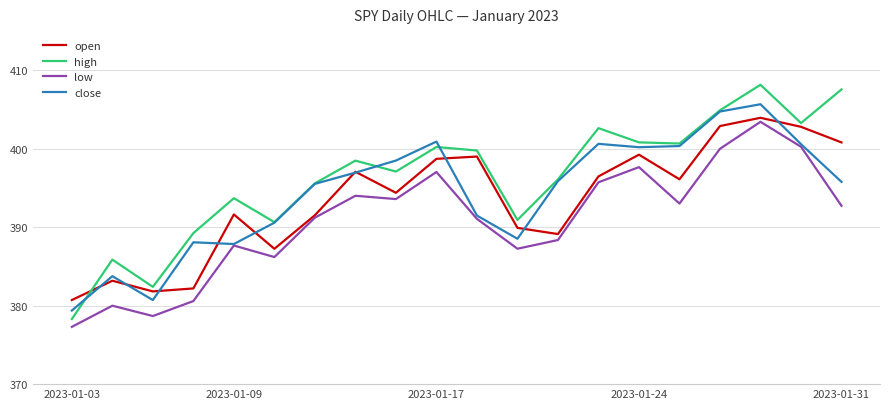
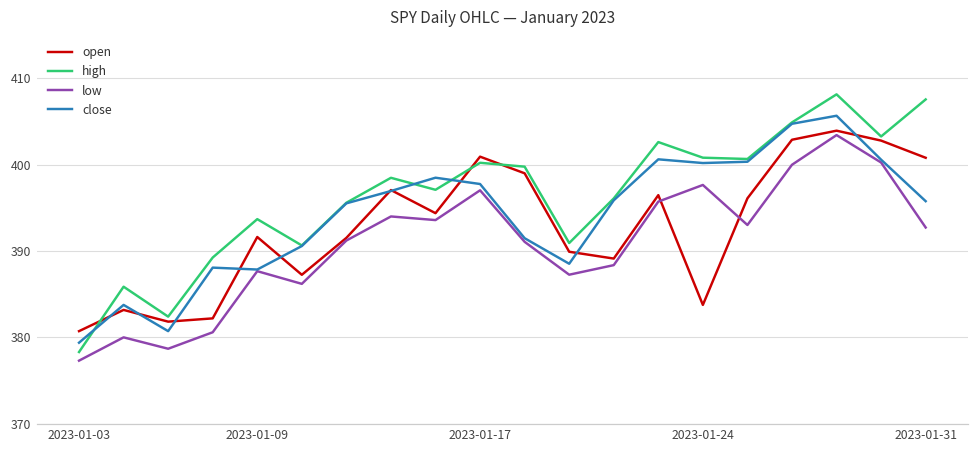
open, 2023-01-17: 399 -> 401
close, 2023-01-17: 401 -> 398
open, 2023-01-24: 399 -> 384
